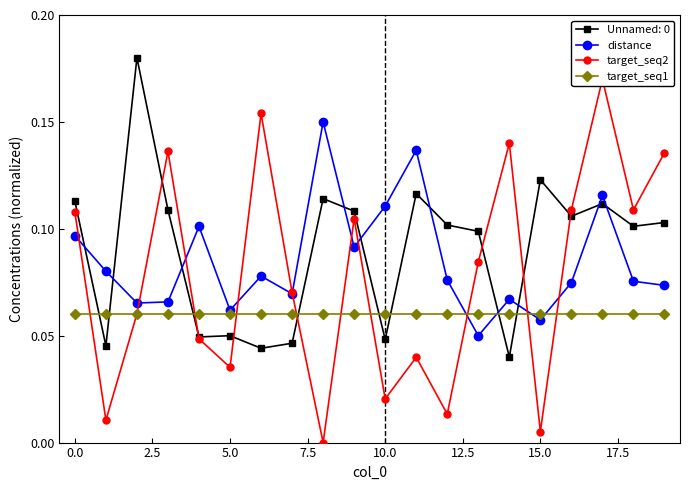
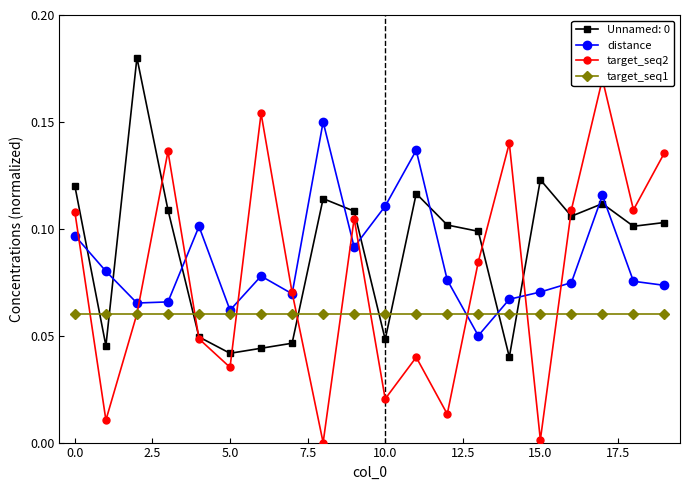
Unnamed: 0, 0.0: 0.113 -> 0.120
Unnamed: 0, 5.0: 0.050 -> 0.042
distance, 15.0: 0.057 -> 0.070
target_seq2, 15.0: 0.005 -> 0.001
